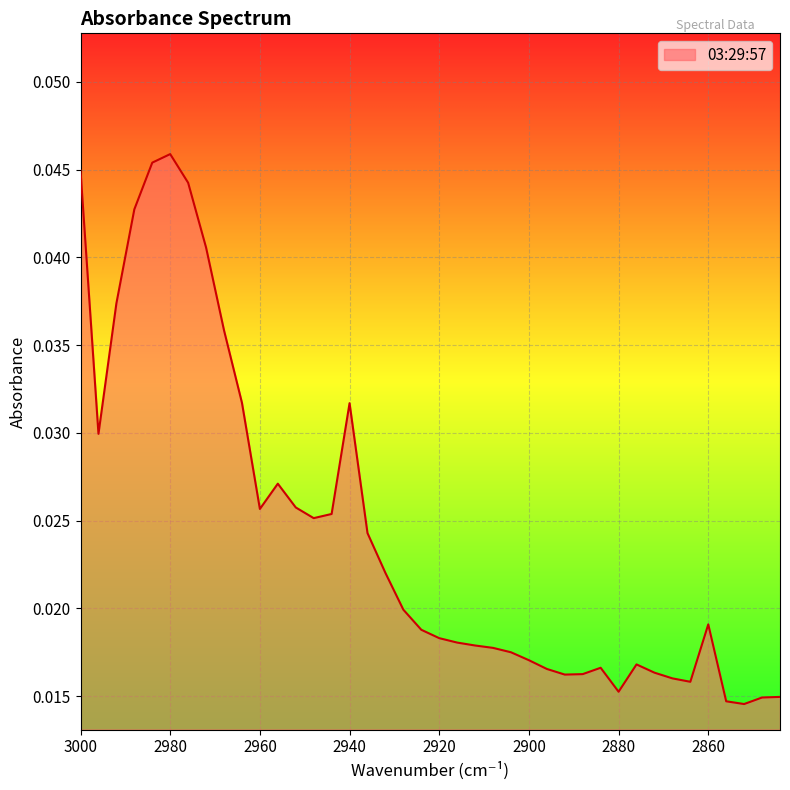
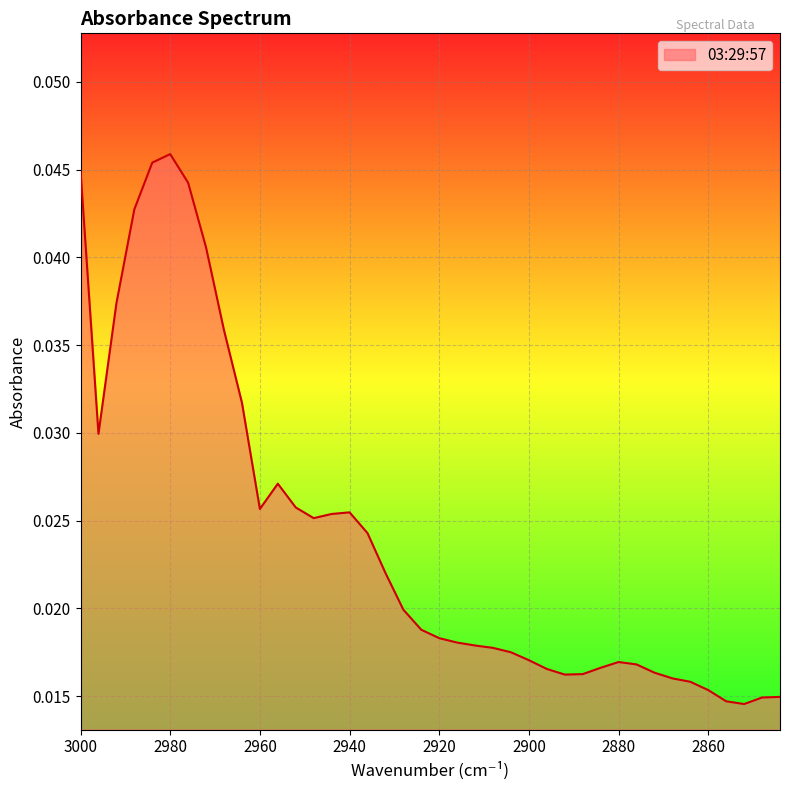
2940: 0.0317 -> 0.0255
2880: 0.0152 -> 0.0169
2860: 0.0191 -> 0.0153
